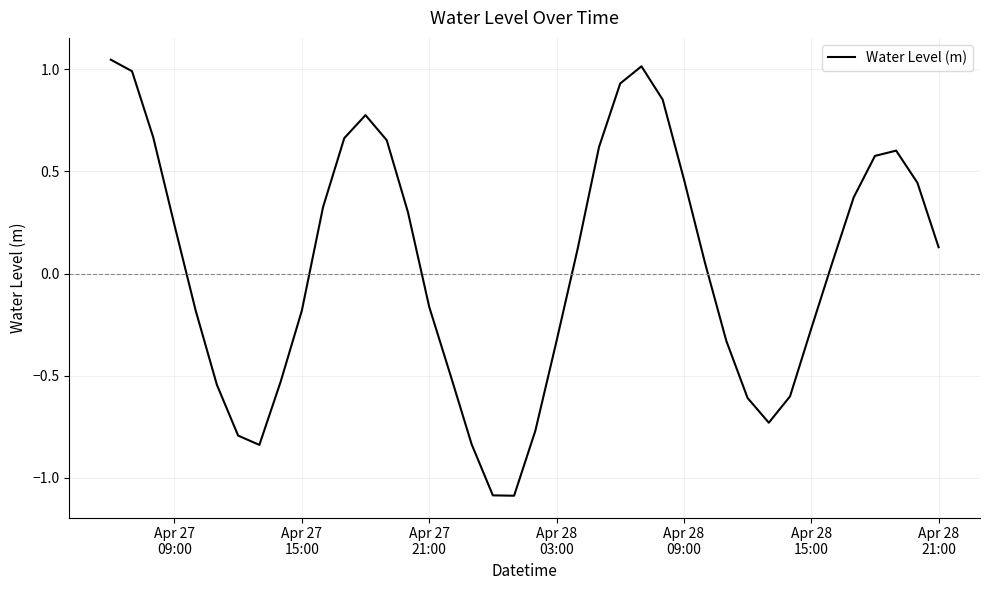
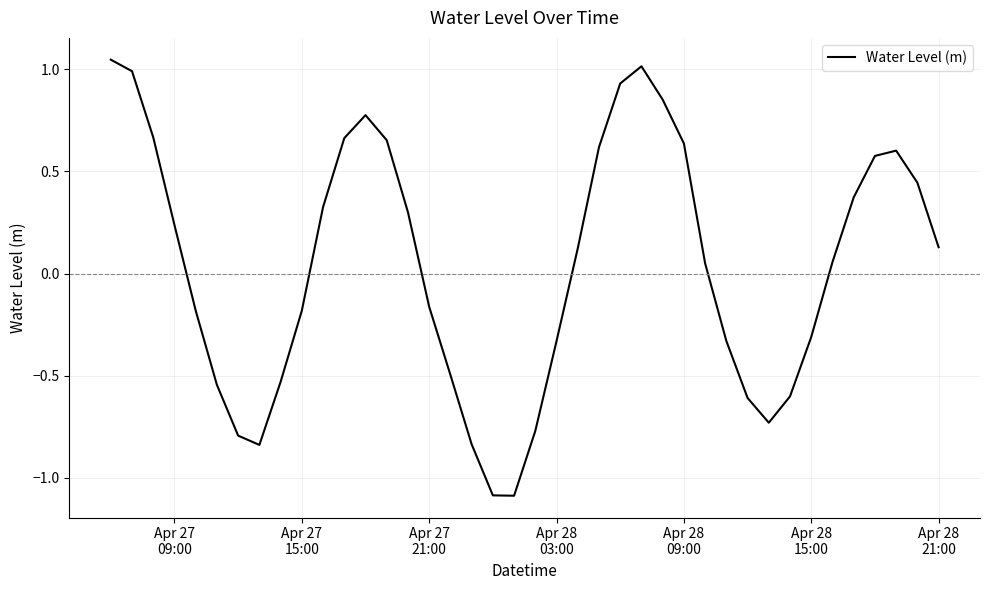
Apr 28 09:00: 0.46 -> 0.64
Apr 28 15:00: -0.27 -> -0.31
